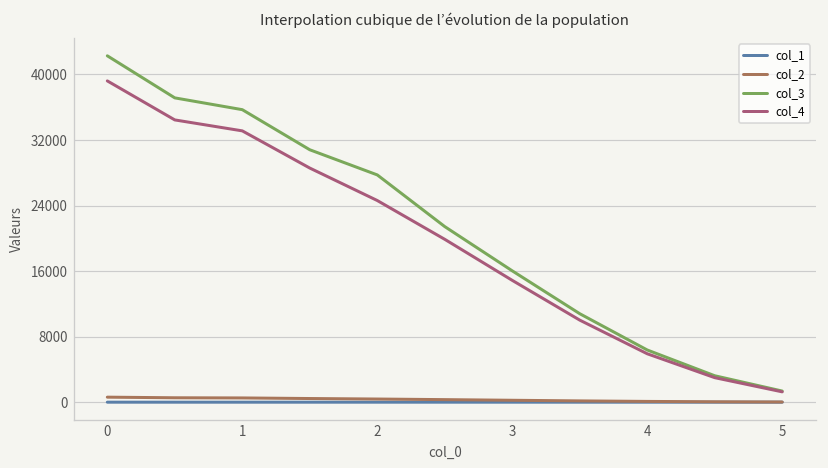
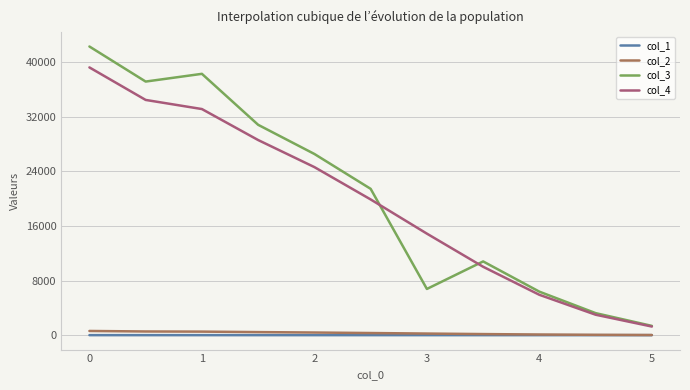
col_3, 1: 36000 -> 38000
col_3, 2: 28000 -> 27000
col_3, 3: 16000 -> 7000
